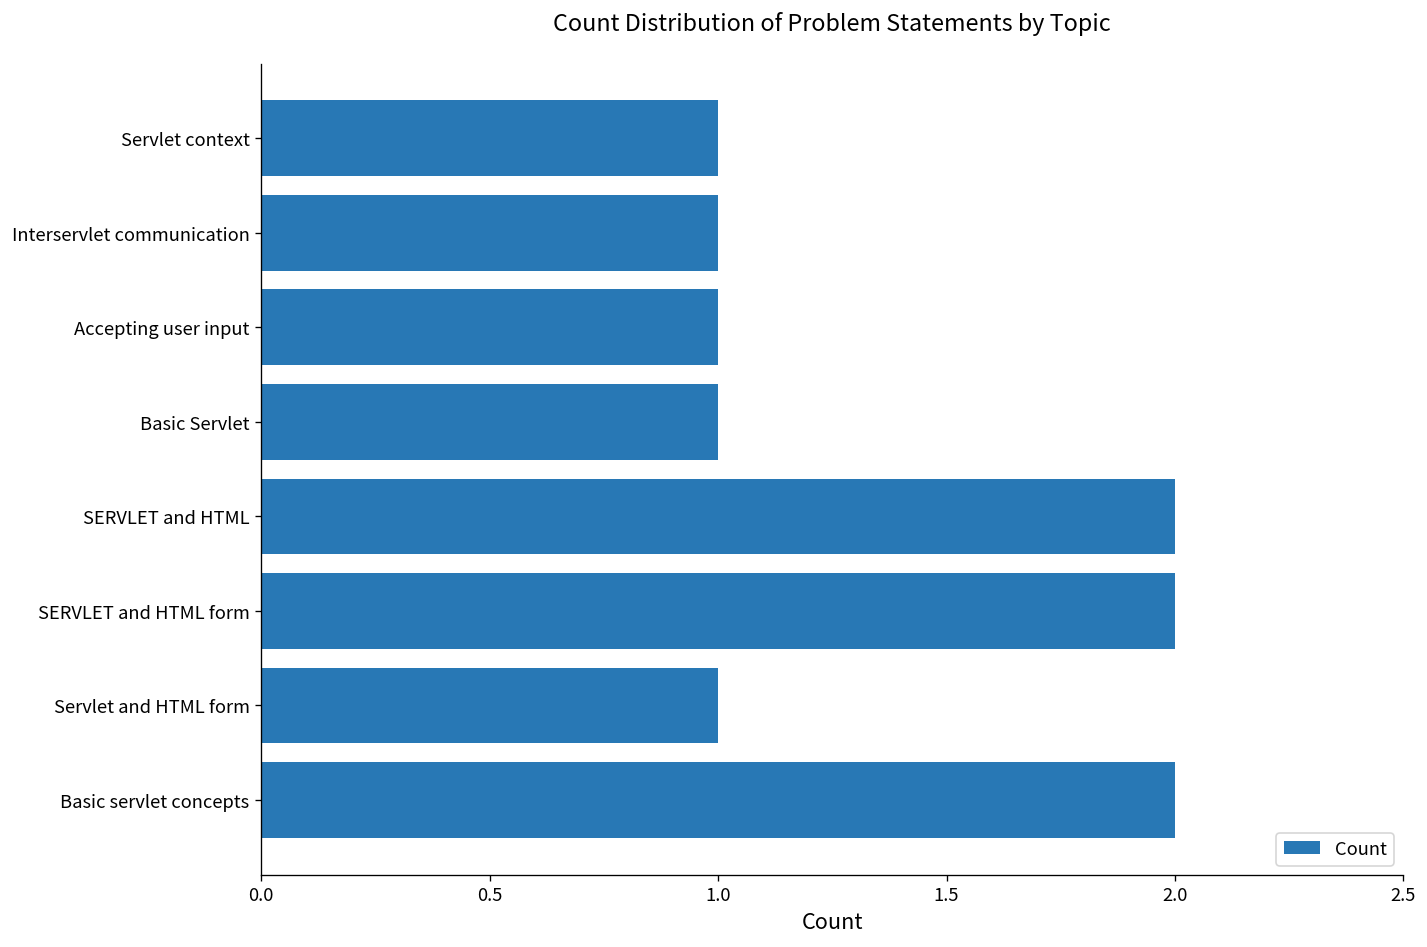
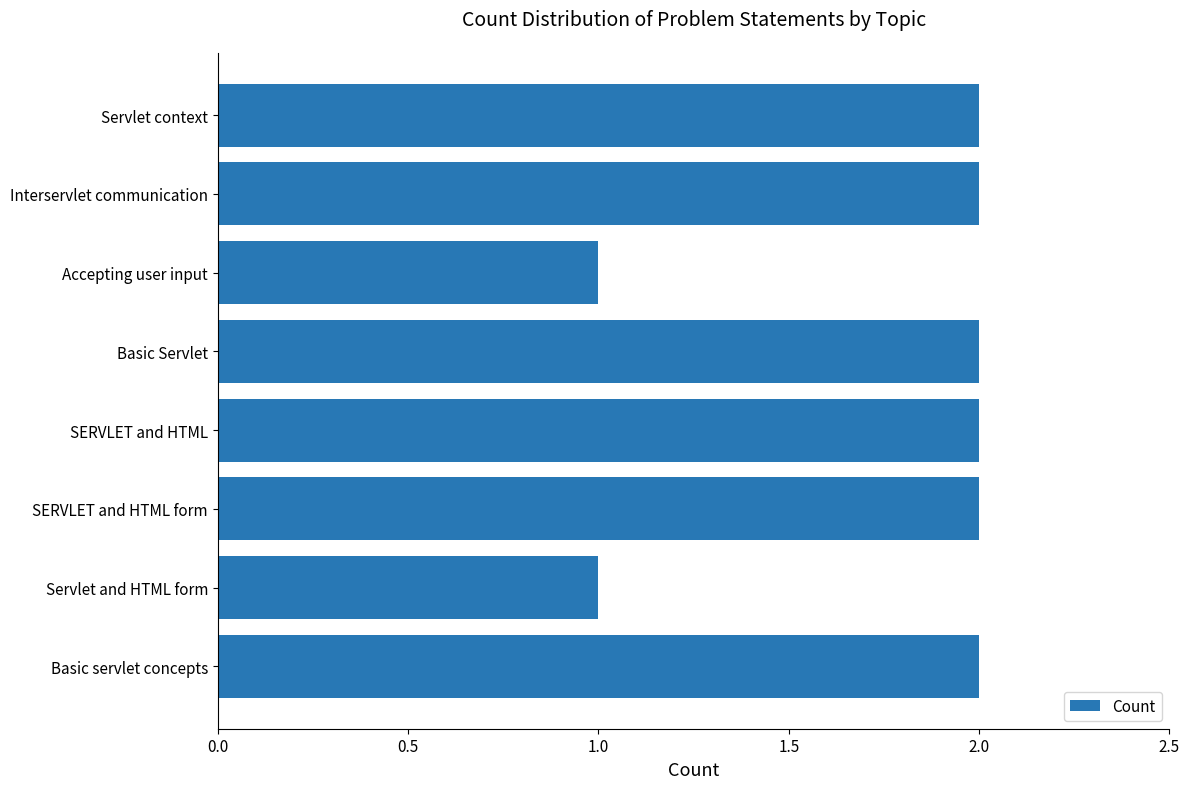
Servlet context: 1 -> 2
Interservlet communication: 1 -> 2
Basic Servlet: 1 -> 2
